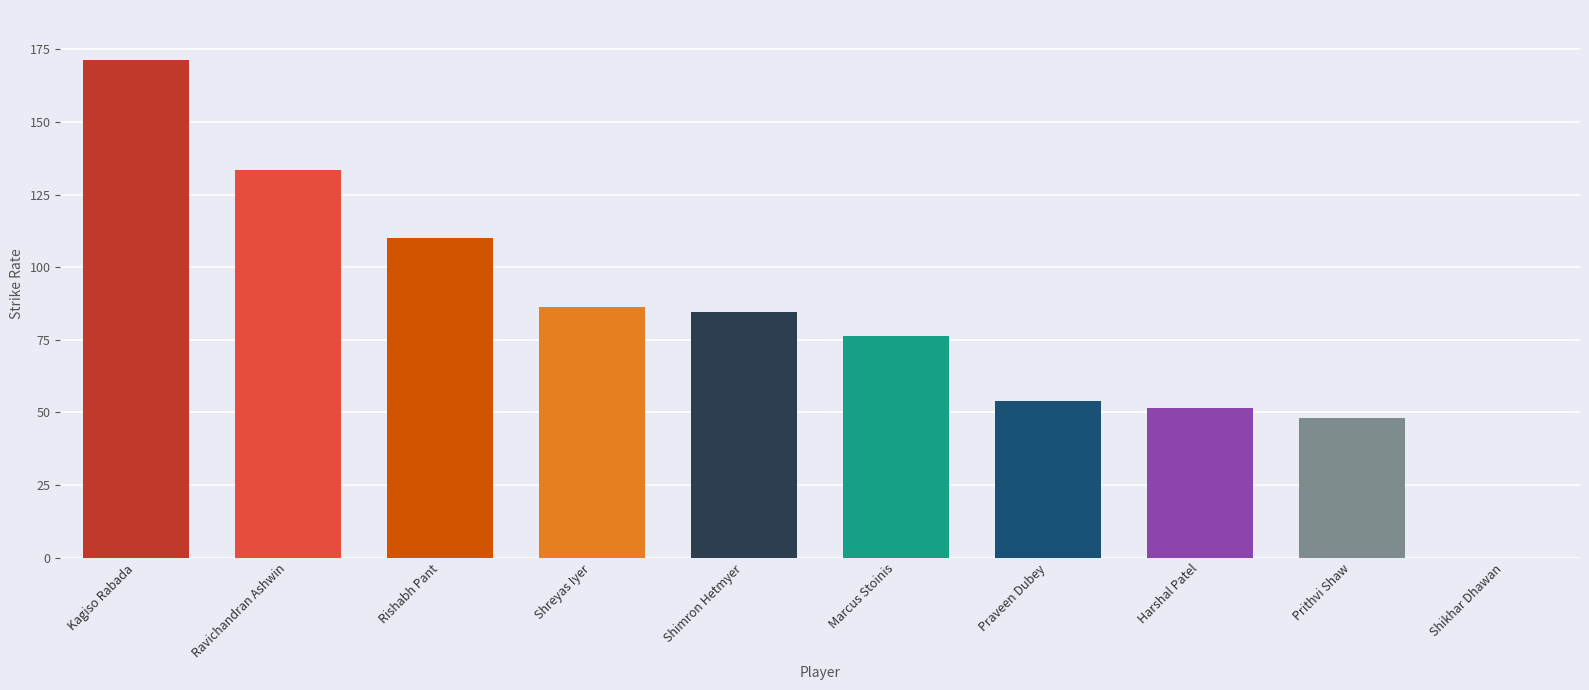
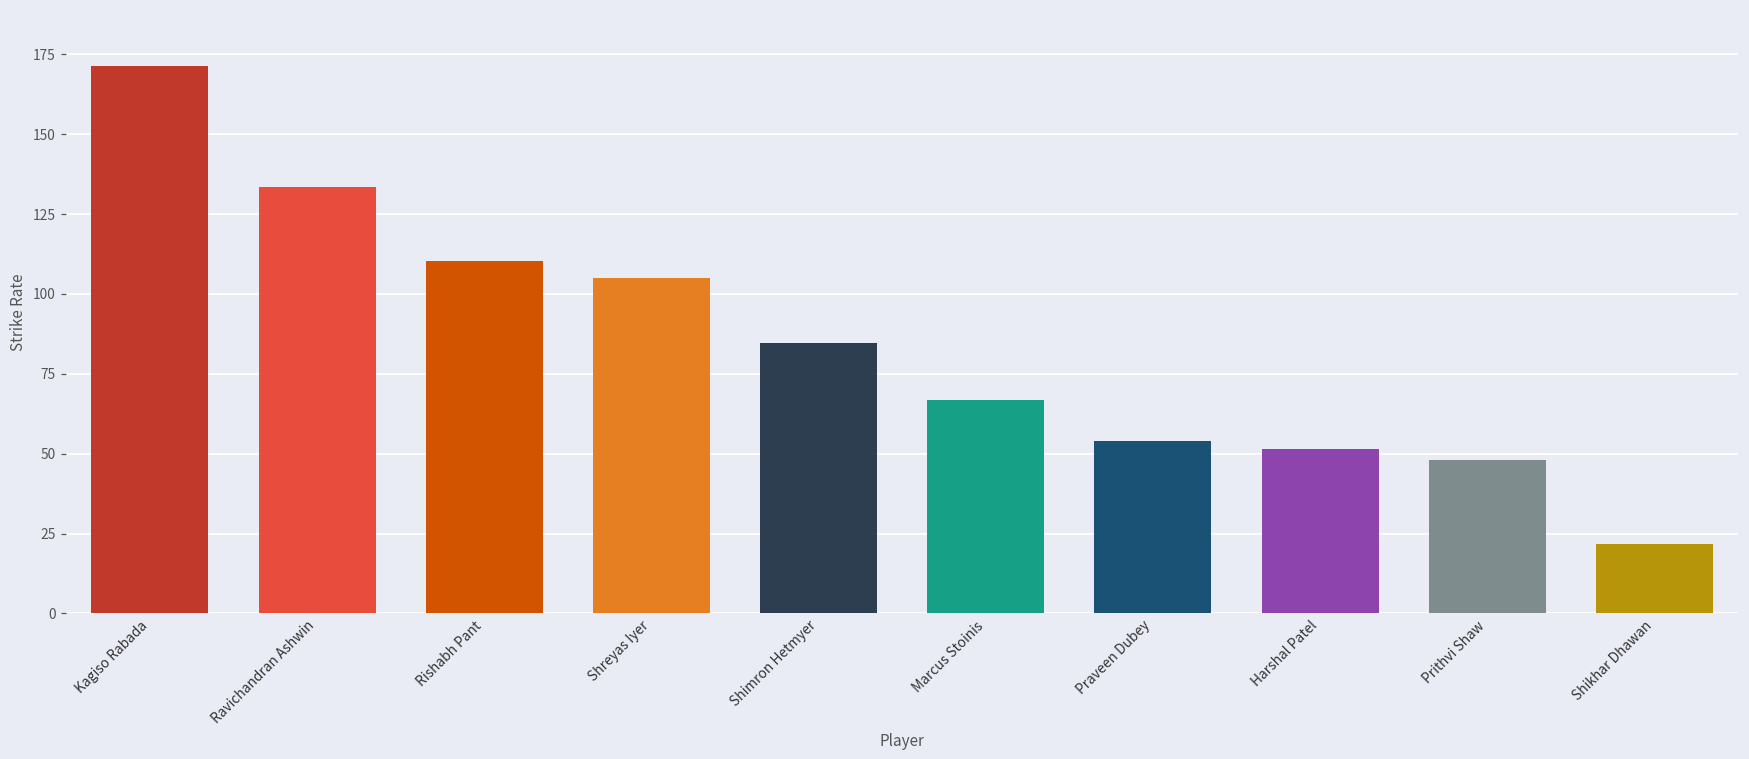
Shreyas Iyer: 86 -> 105
Marcus Stoinis: 76 -> 67
Shikhar Dhawan: 0 -> 22
